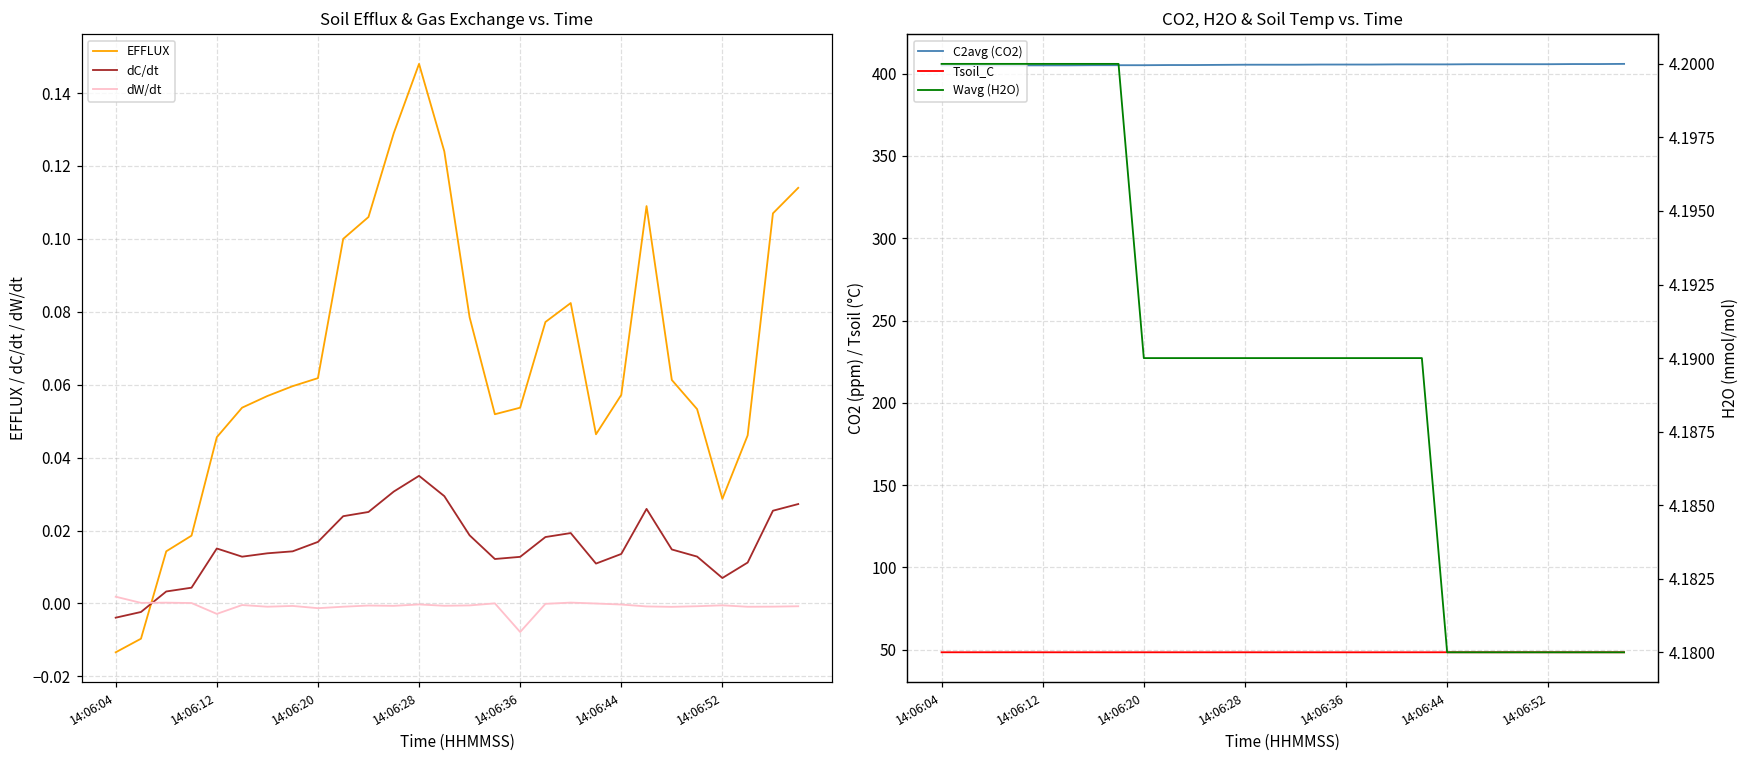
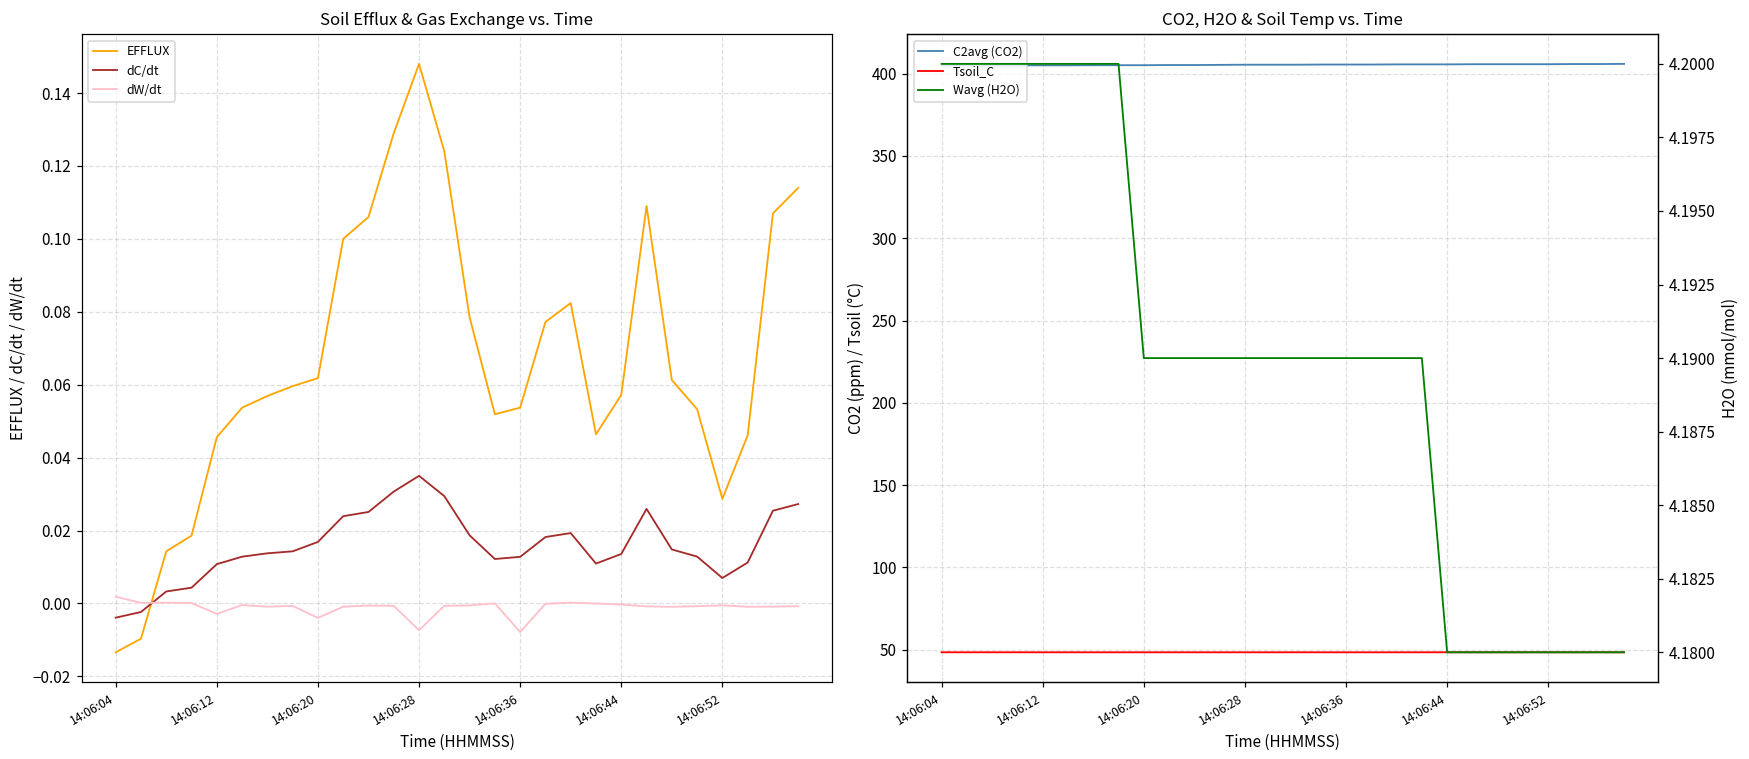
Soil Efflux & Gas Exchange vs. Time, dC/dt, 14:06:12: 0.015 -> 0.011
Soil Efflux & Gas Exchange vs. Time, dW/dt, 14:06:20: -0.001 -> -0.004
Soil Efflux & Gas Exchange vs. Time, dW/dt, 14:06:28: 0.000 -> -0.007
